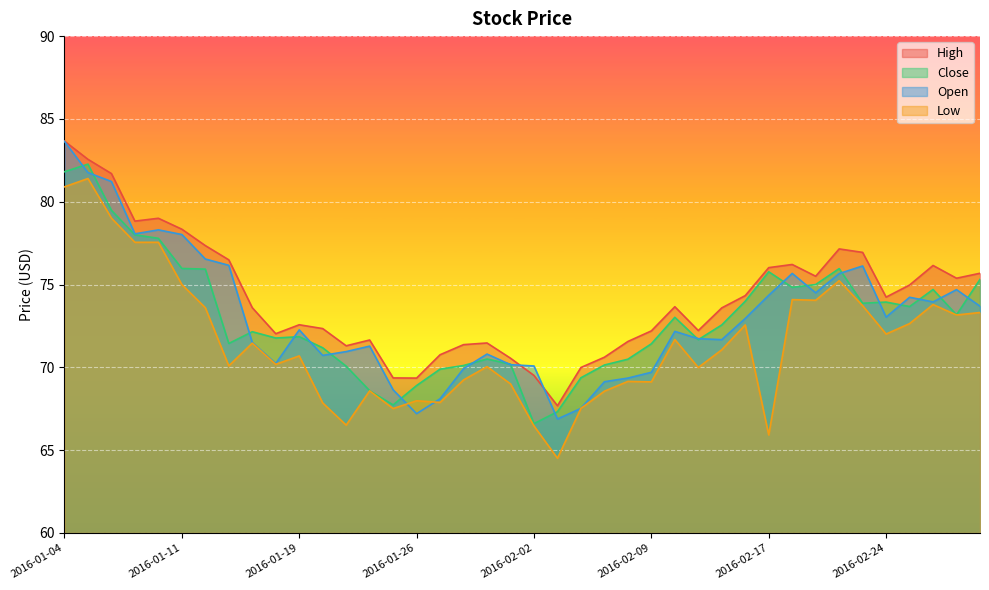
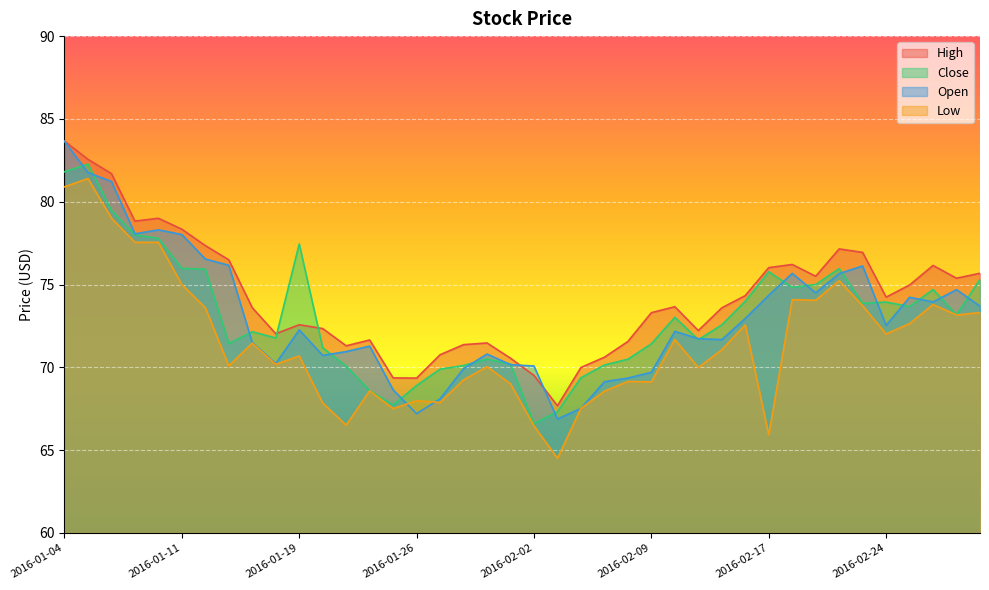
Close, 2016-01-19: 71.9 -> 77.5
High, 2016-02-09: 72.2 -> 73.3
Open, 2016-02-24: 73.0 -> 72.5
